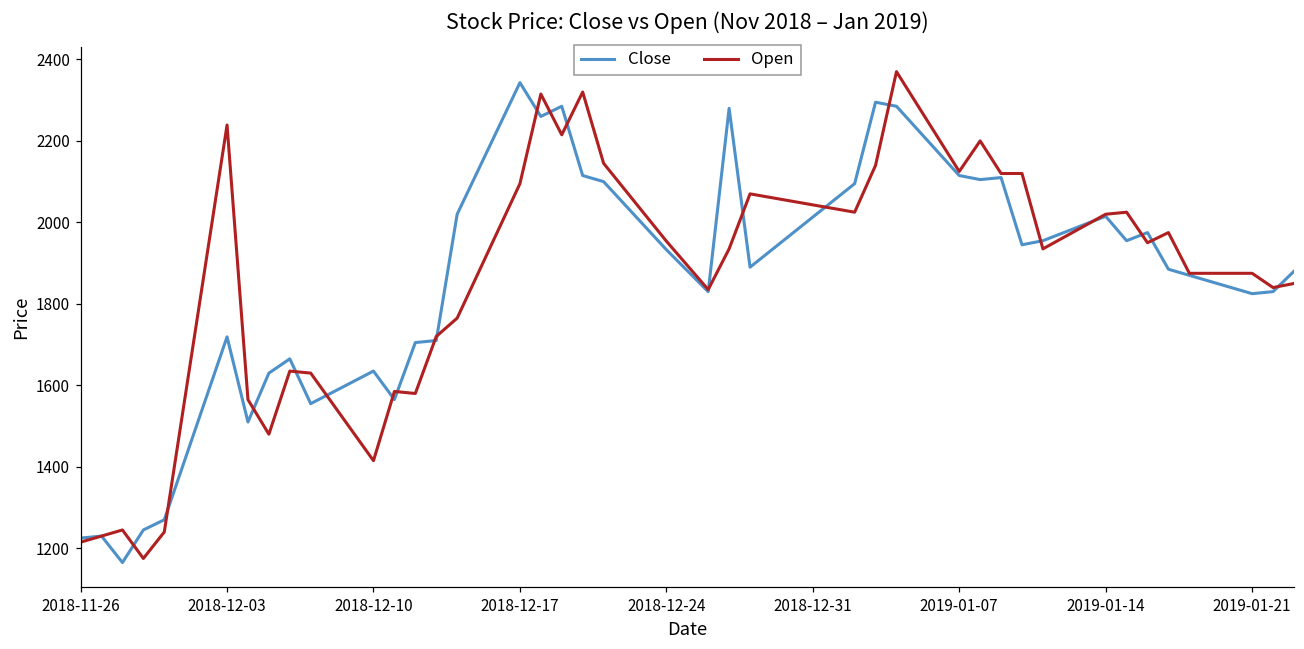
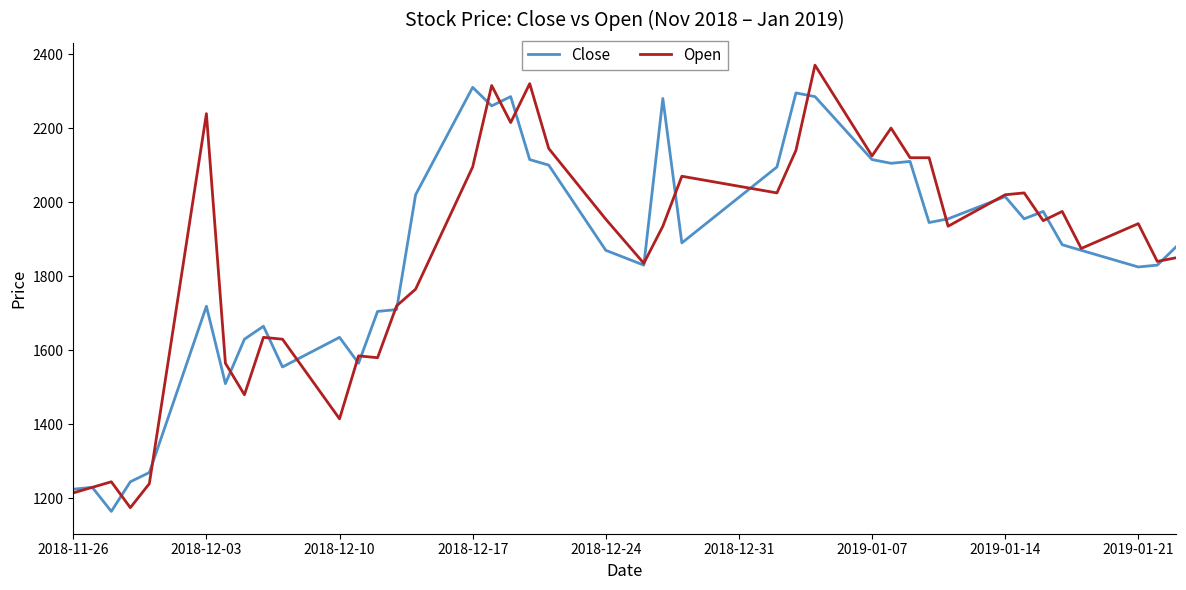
Close, 2018-12-17: 2340 -> 2310
Close, 2018-12-24: 1930 -> 1870
Open, 2019-01-21: 1880 -> 1940
